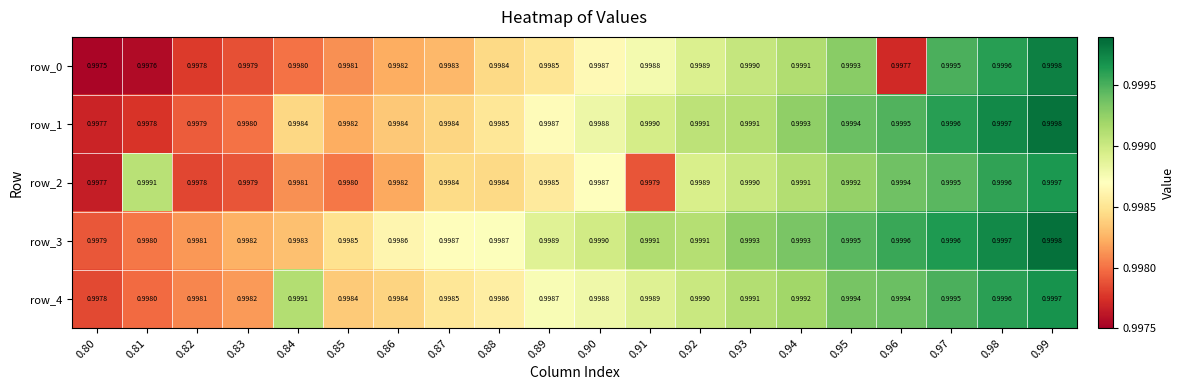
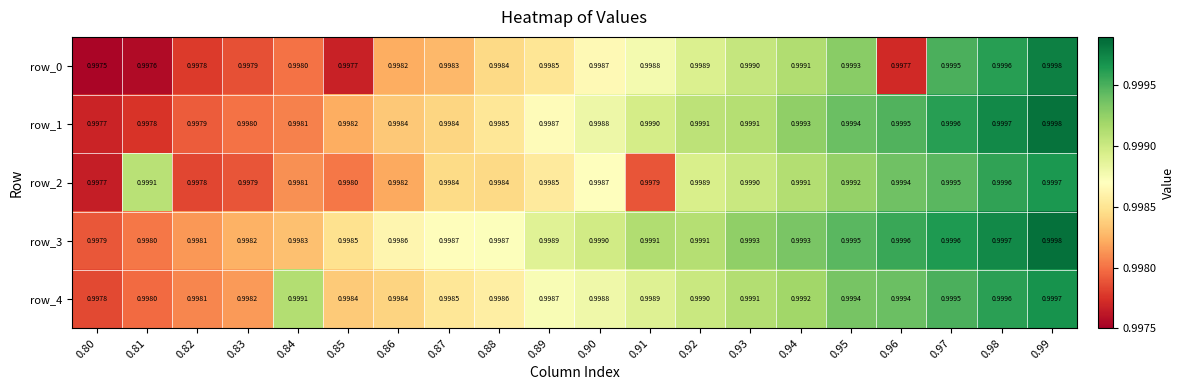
row_0, 0.85: 0.9981 -> 0.9977
row_1, 0.84: 0.9984 -> 0.9981
